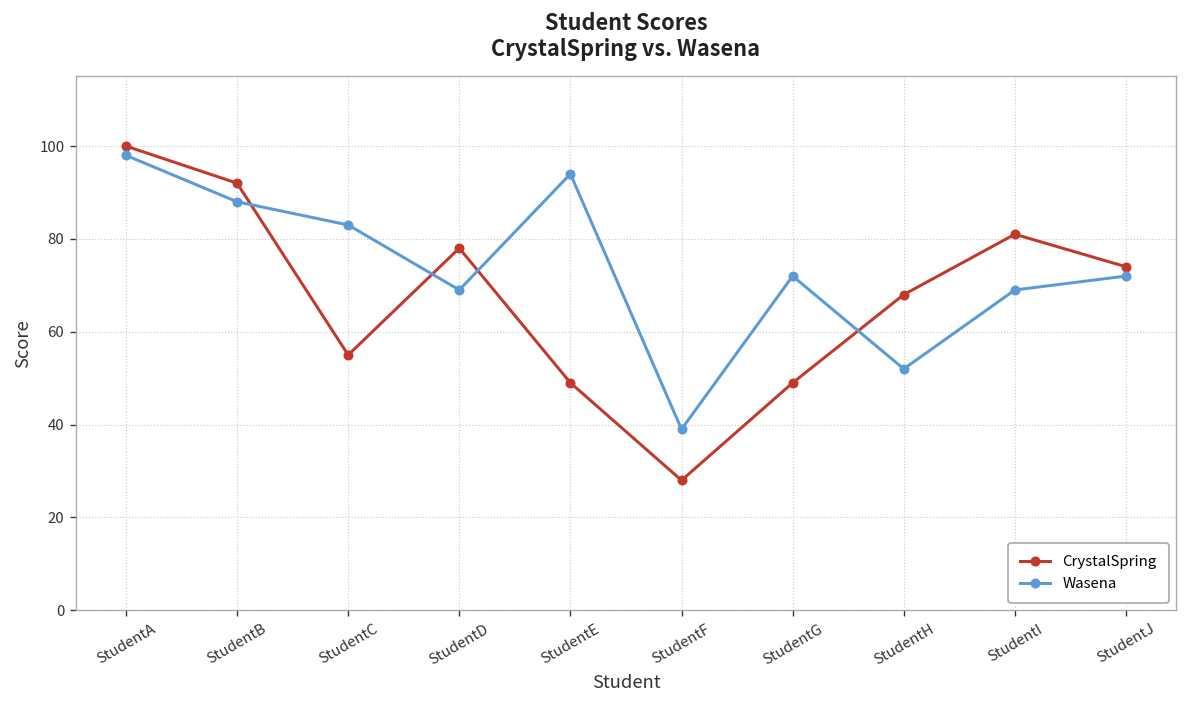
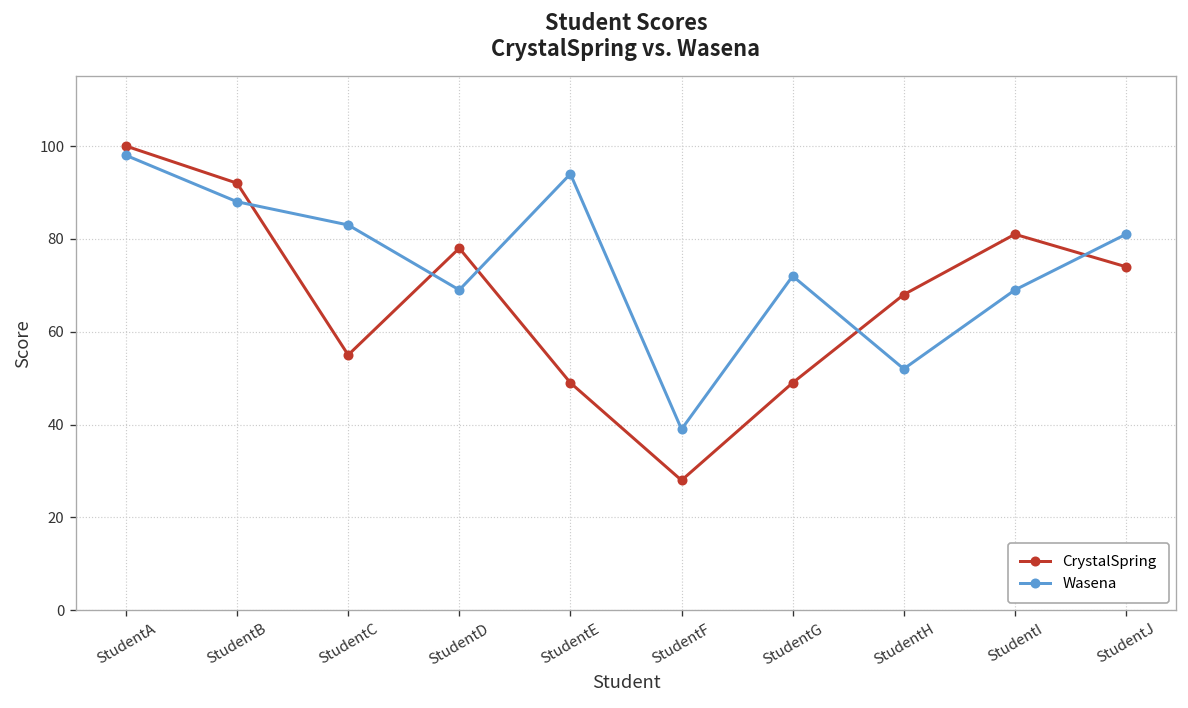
Wasena, StudentJ: 72 -> 81
